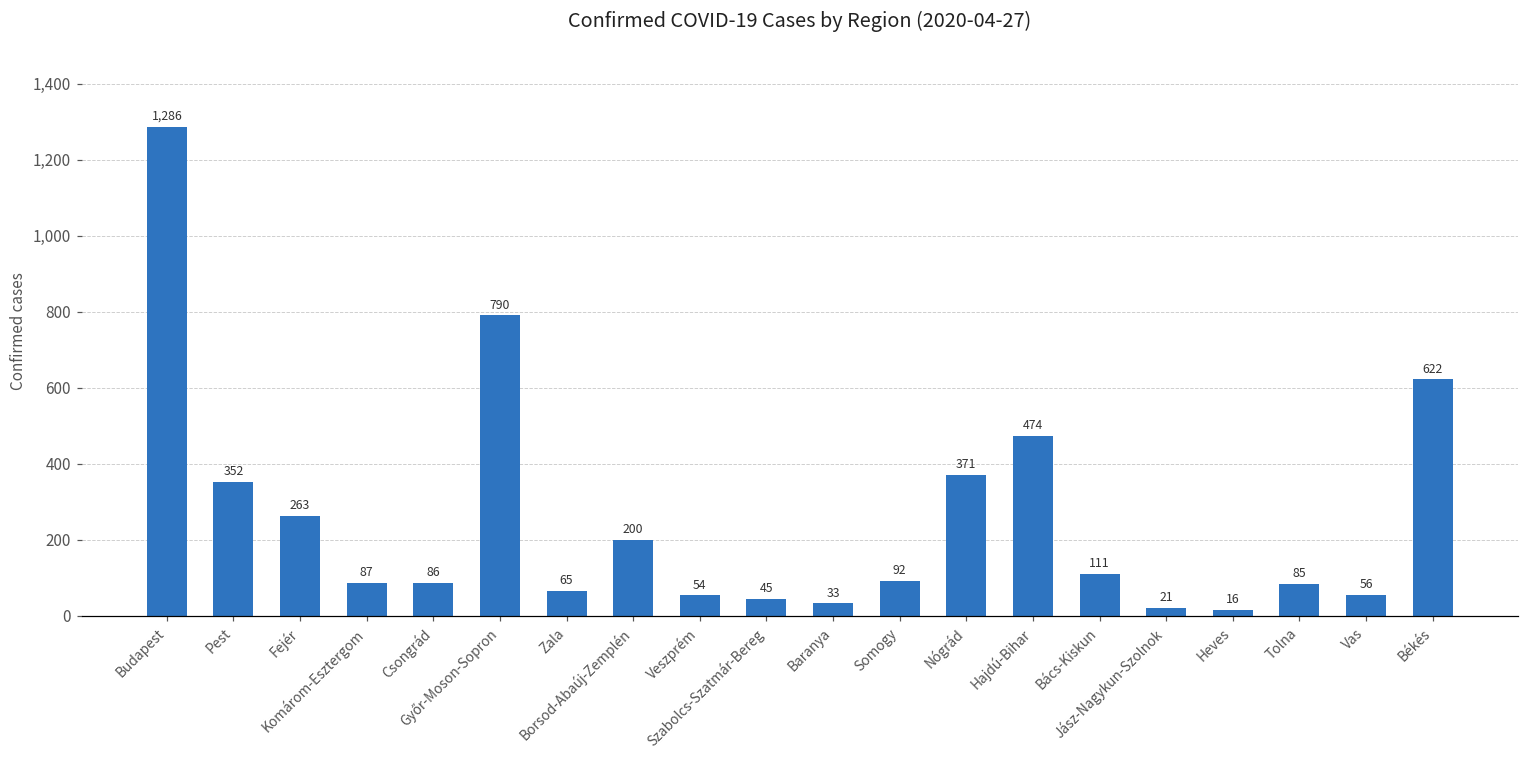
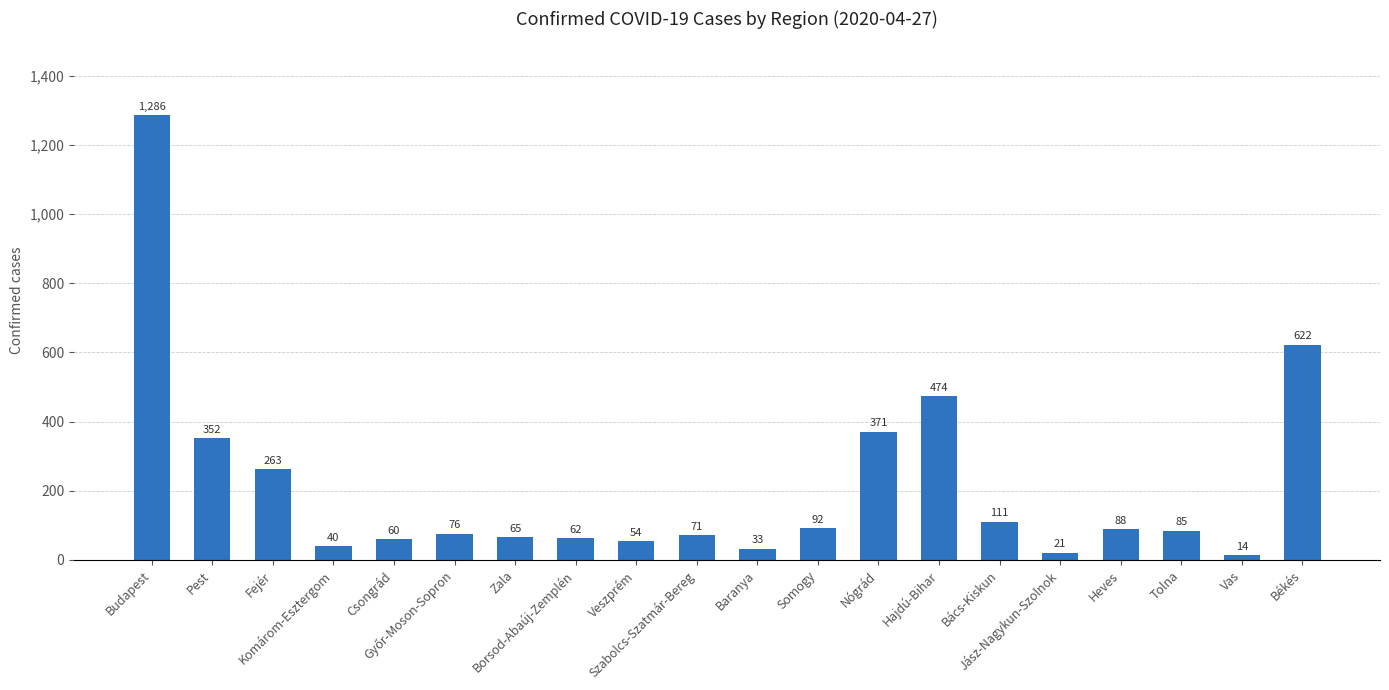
Komárom-Esztergom: 87 -> 40
Csongrád: 86 -> 60
Győr-Moson-Sopron: 790 -> 76
Borsod-Abaúj-Zemplén: 200 -> 62
Szabolcs-Szatmár-Bereg: 45 -> 71
Heves: 16 -> 88
Vas: 56 -> 14
